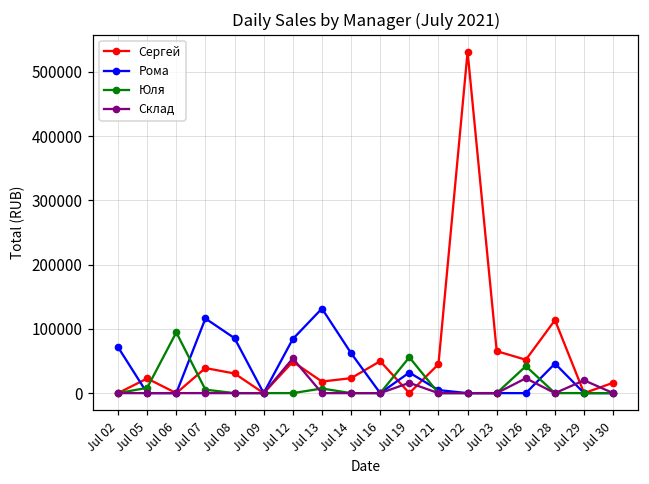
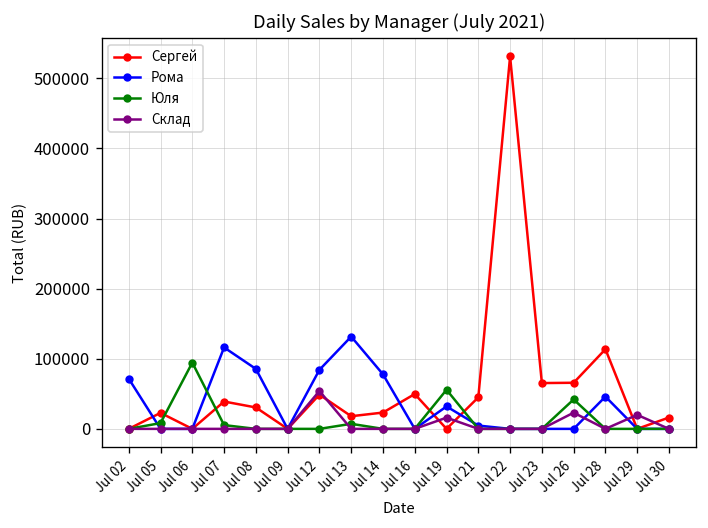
Рома, Jul 14: 60000 -> 80000
Сергей, Jul 26: 50000 -> 70000
